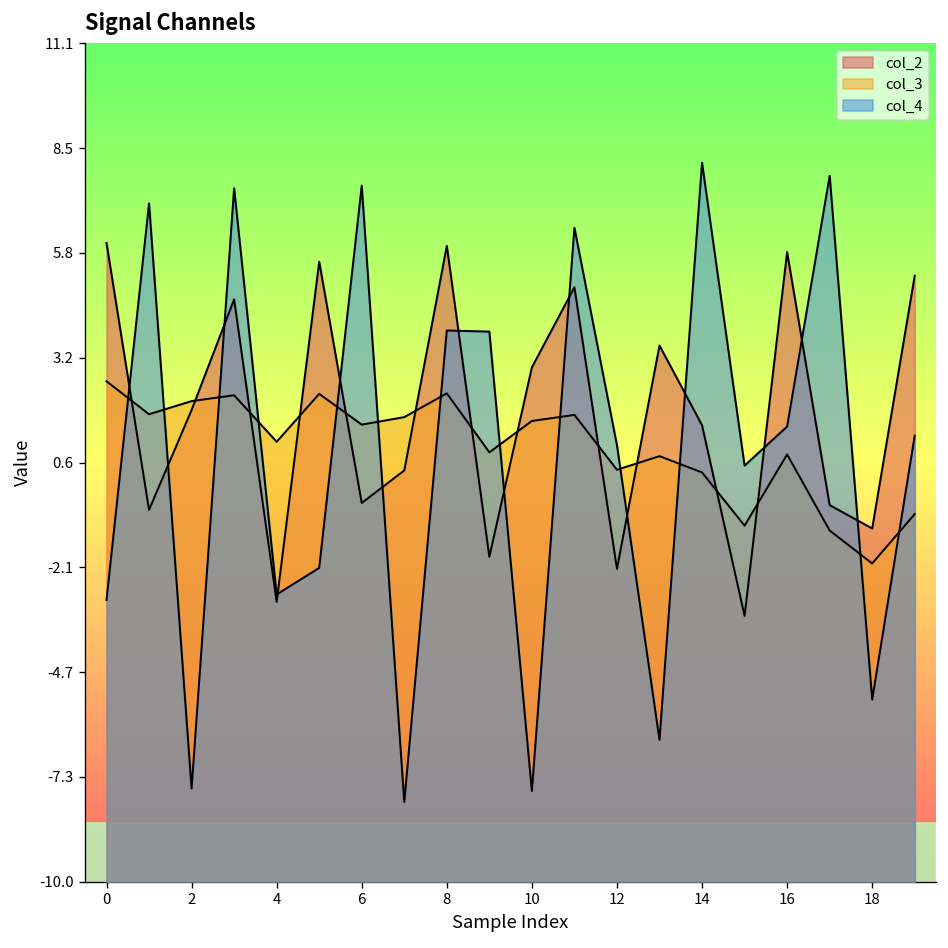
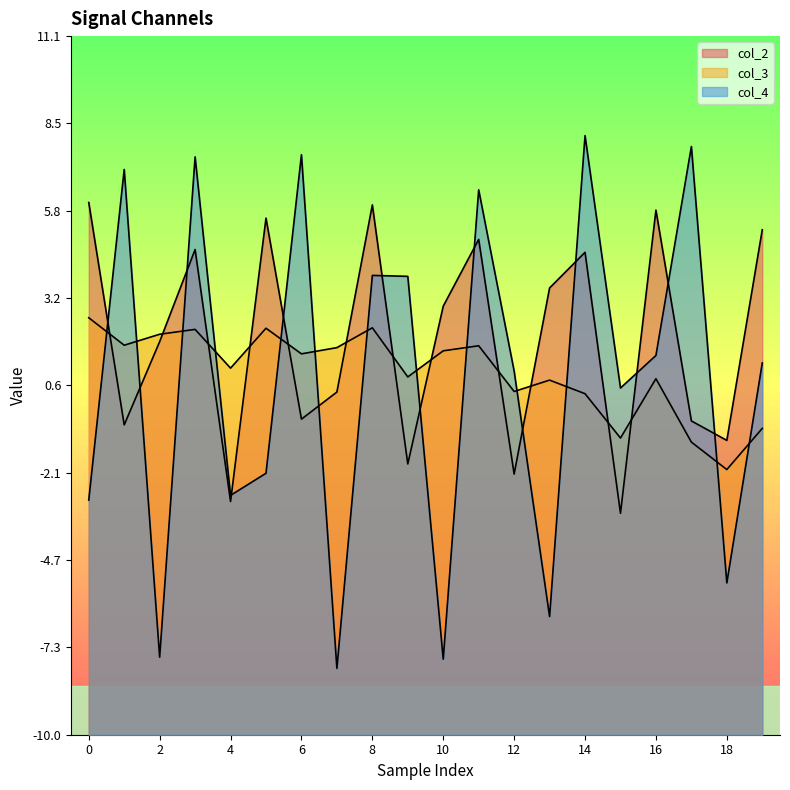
col_2, 14: 1.5 -> 4.6
